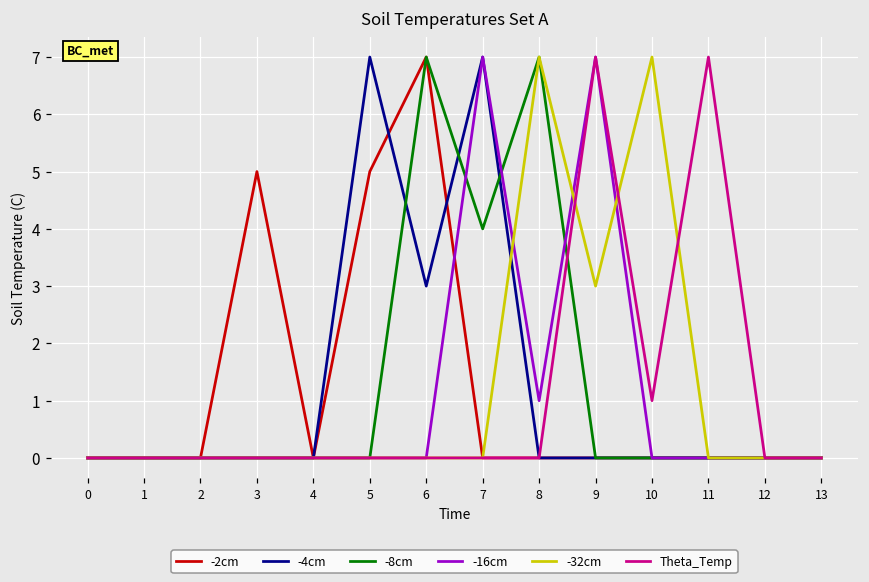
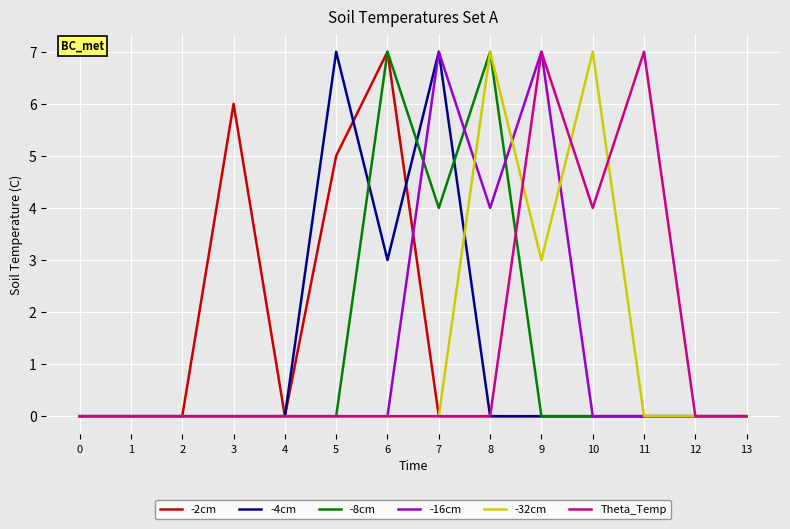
-2cm, 3: 5 -> 6
-16cm, 8: 1 -> 4
Theta_Temp, 10: 1 -> 4
